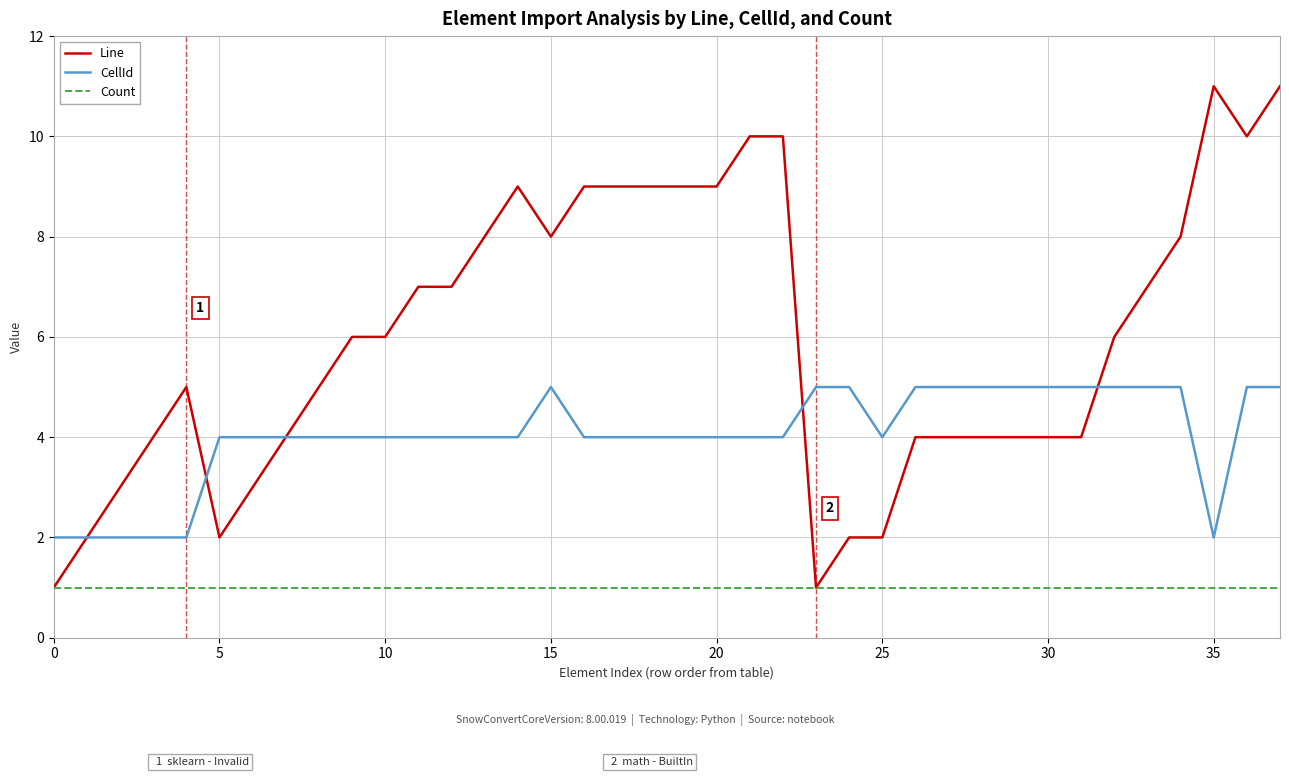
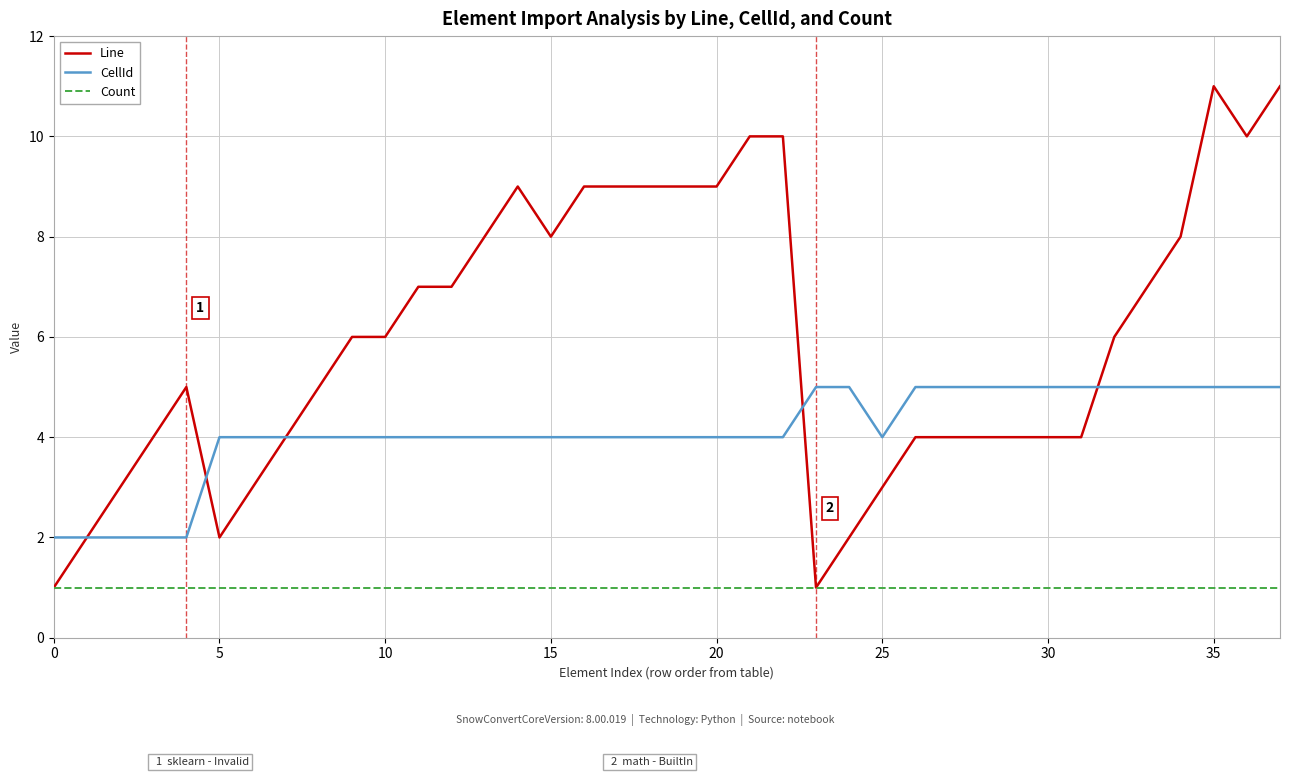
CellId, 15: 5 -> 4
Line, 25: 2 -> 3
CellId, 35: 2 -> 5
